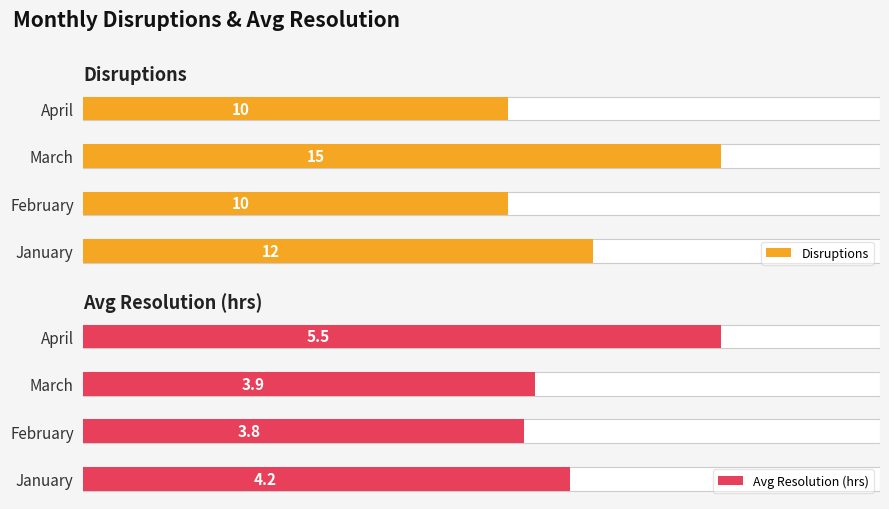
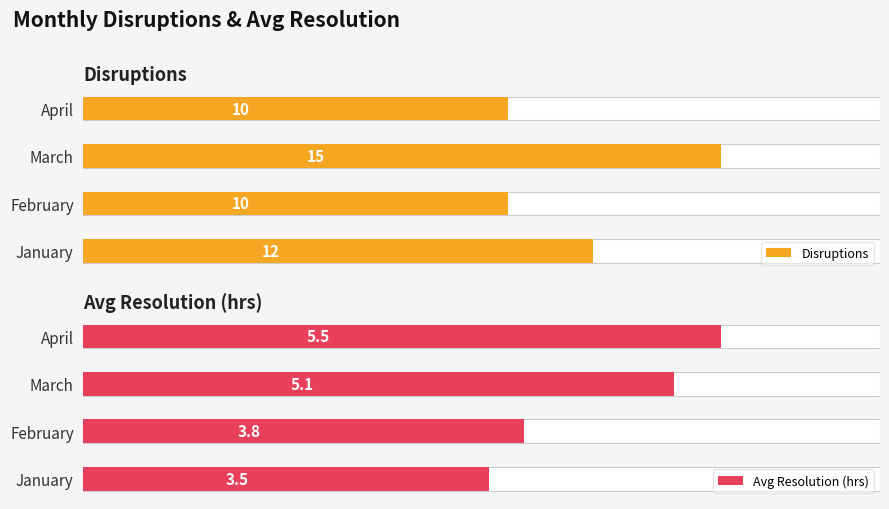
Avg Resolution (hrs), Avg Resolution (hrs), March: 3.9 -> 5.1
Avg Resolution (hrs), Avg Resolution (hrs), January: 4.2 -> 3.5
